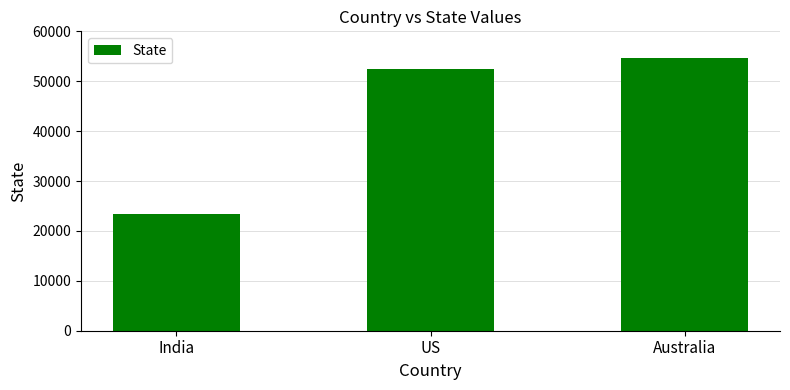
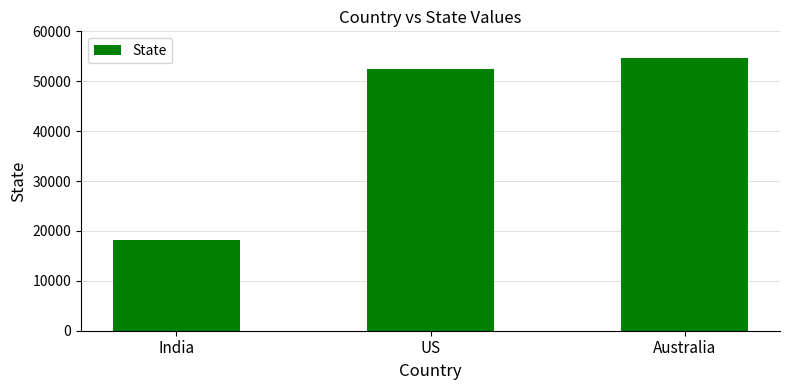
India: 23000 -> 18000
